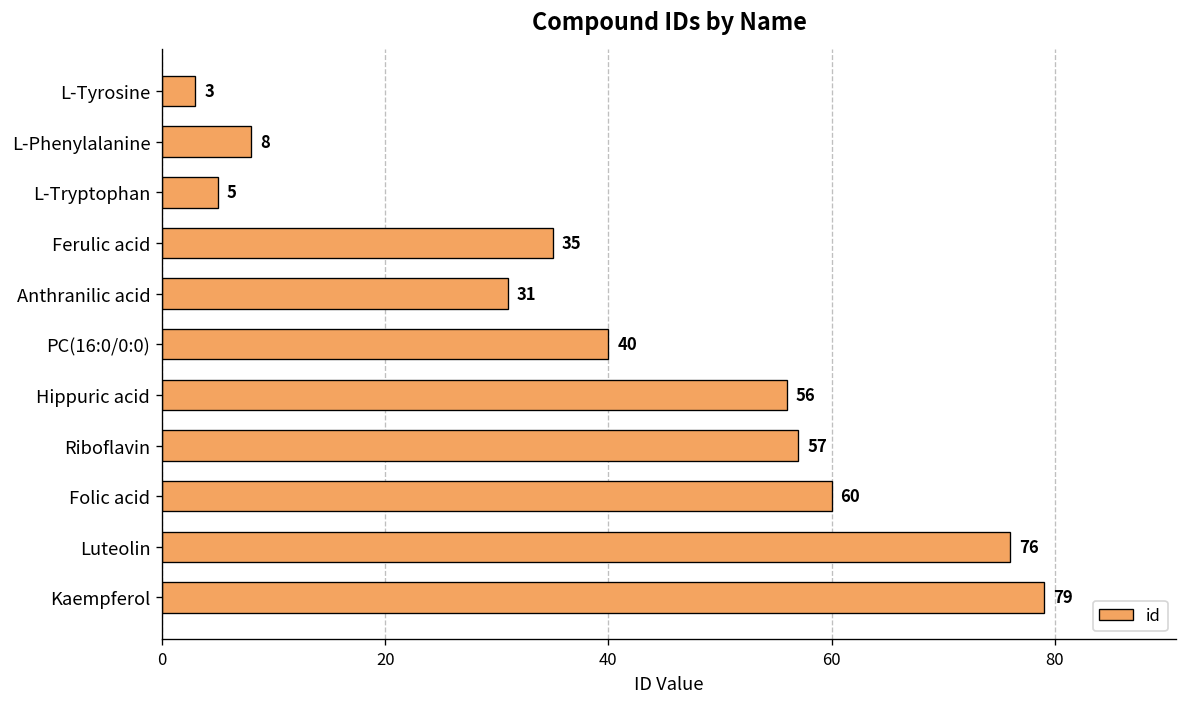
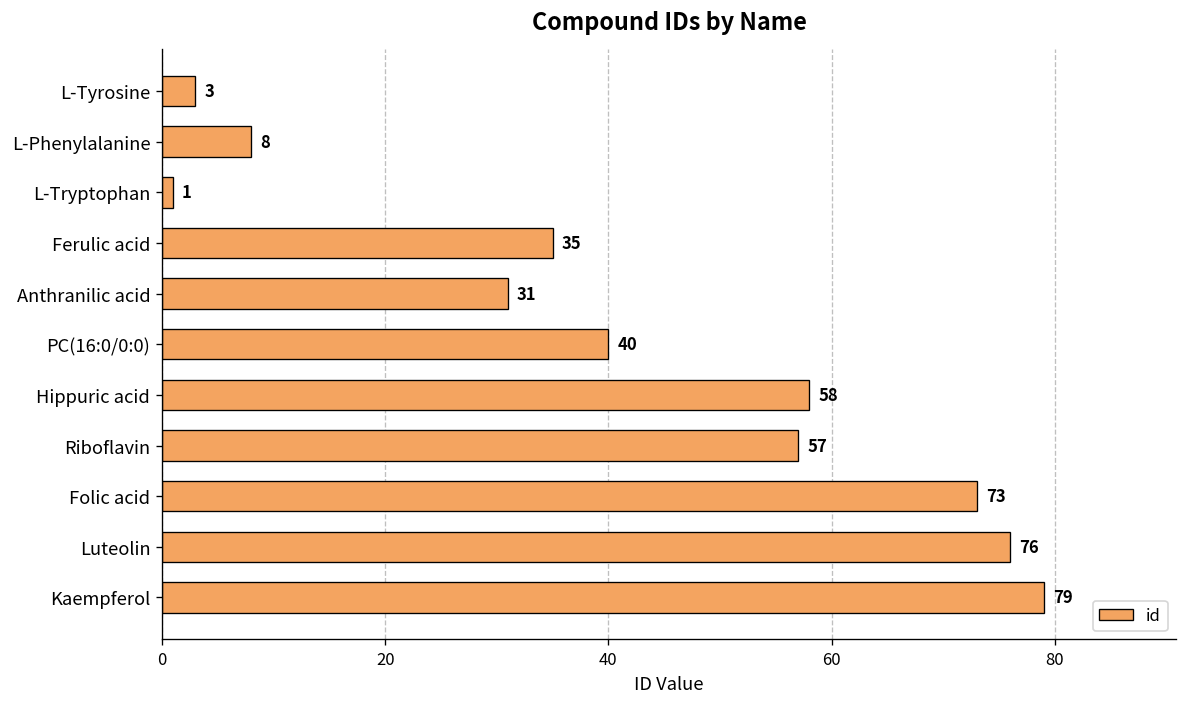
L-Tryptophan: 5 -> 1
Hippuric acid: 56 -> 58
Folic acid: 60 -> 73
